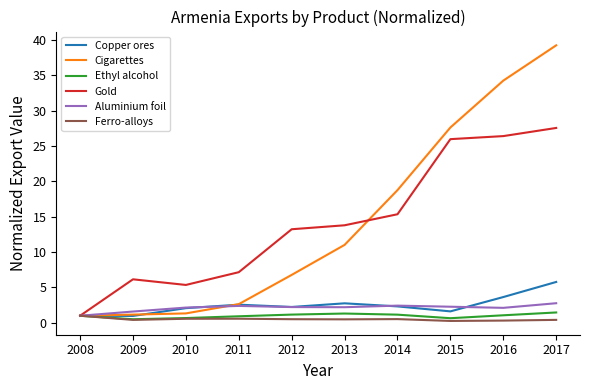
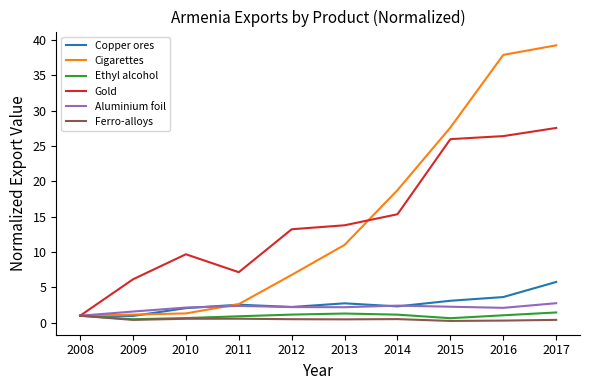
Gold, 2010: 5 -> 10
Copper ores, 2015: 2 -> 3
Cigarettes, 2016: 34 -> 38
